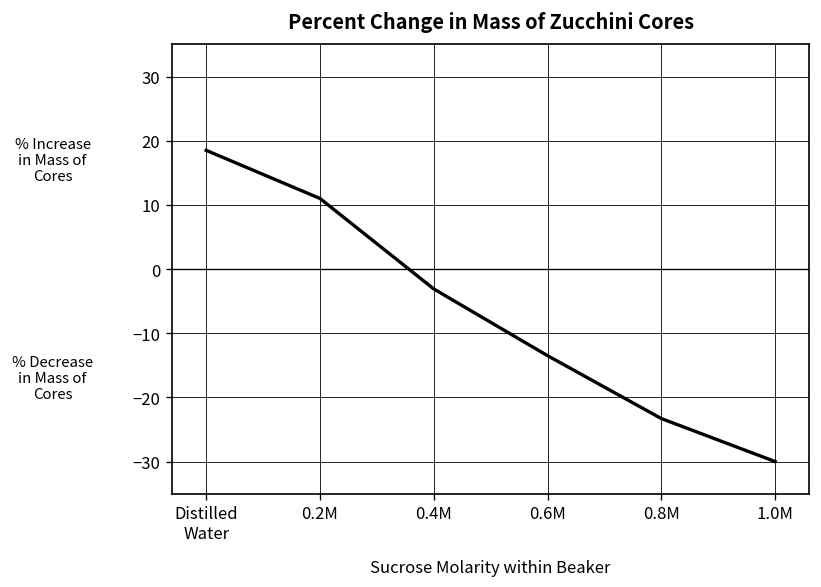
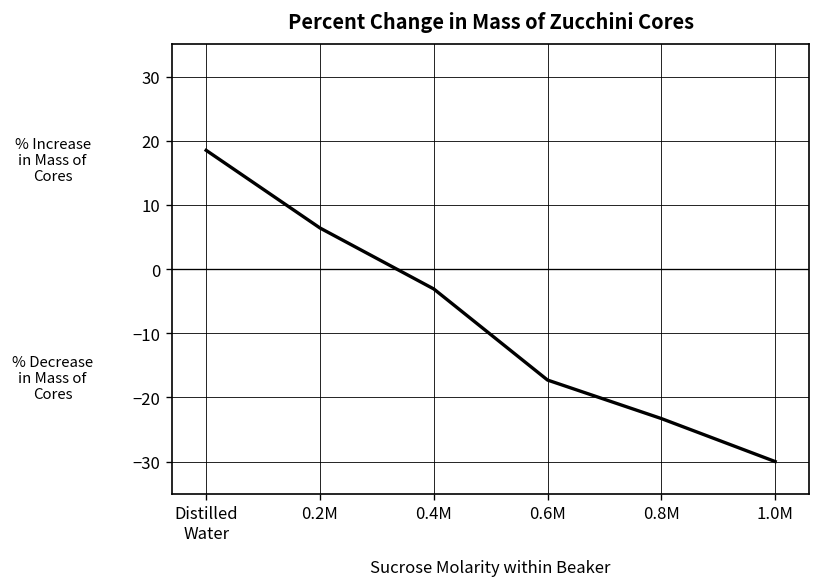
0.2M: 11 -> 6
0.6M: -14 -> -17
